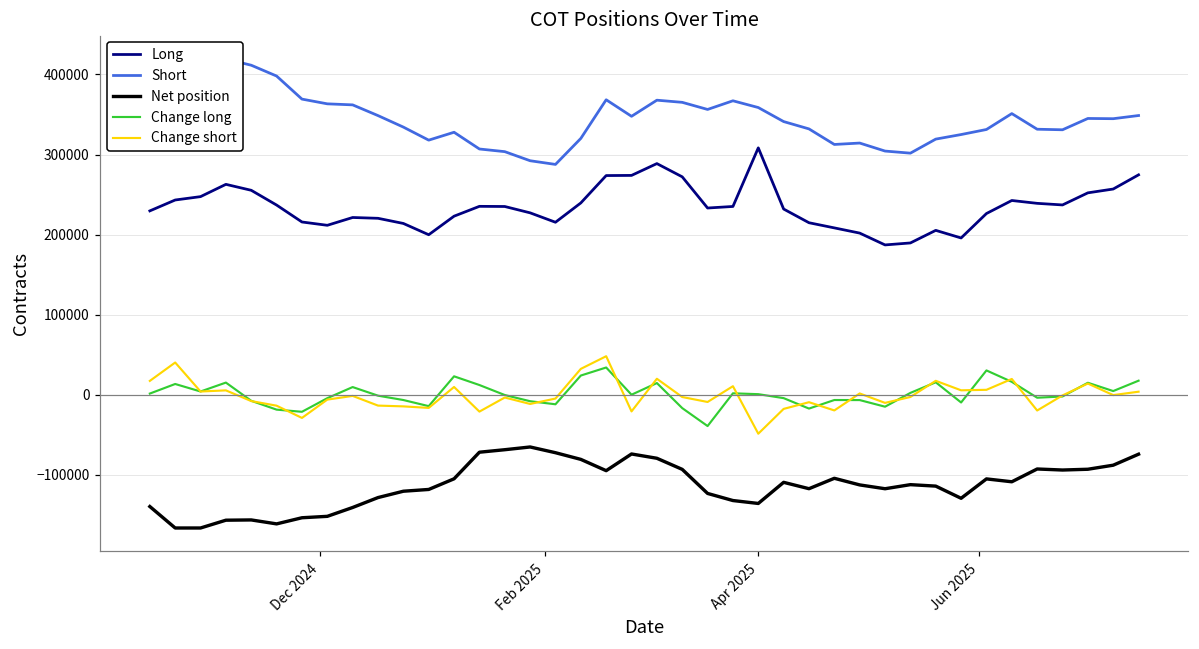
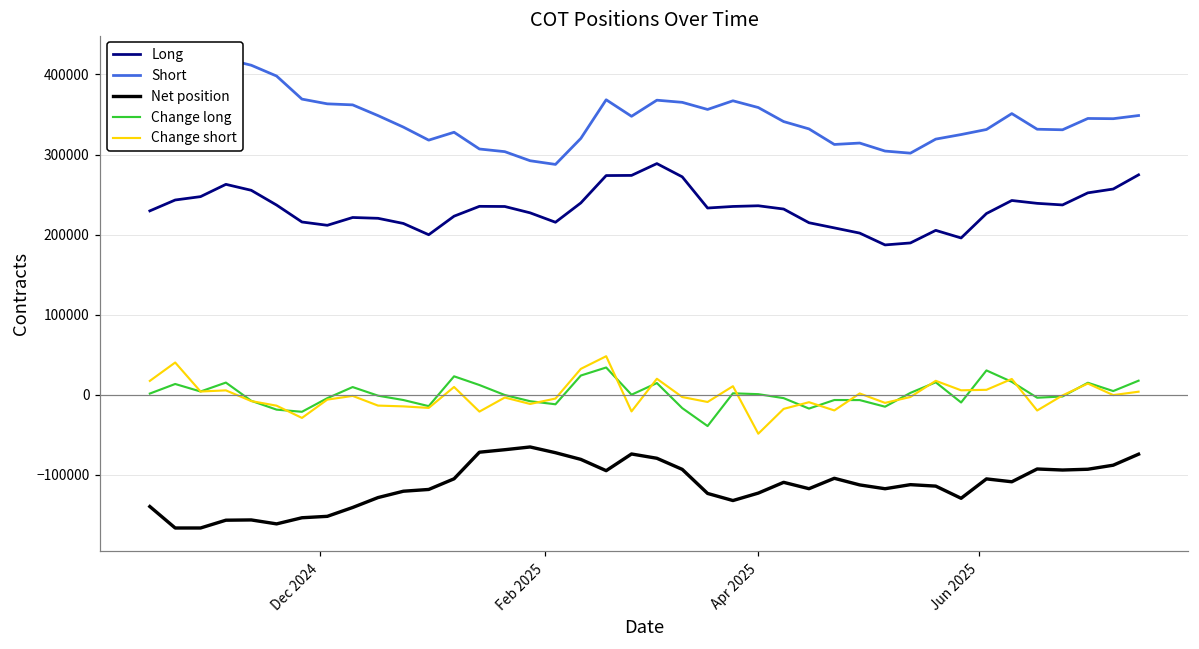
Long, Apr 2025: 310000 -> 240000
Net position, Apr 2025: -140000 -> -120000
